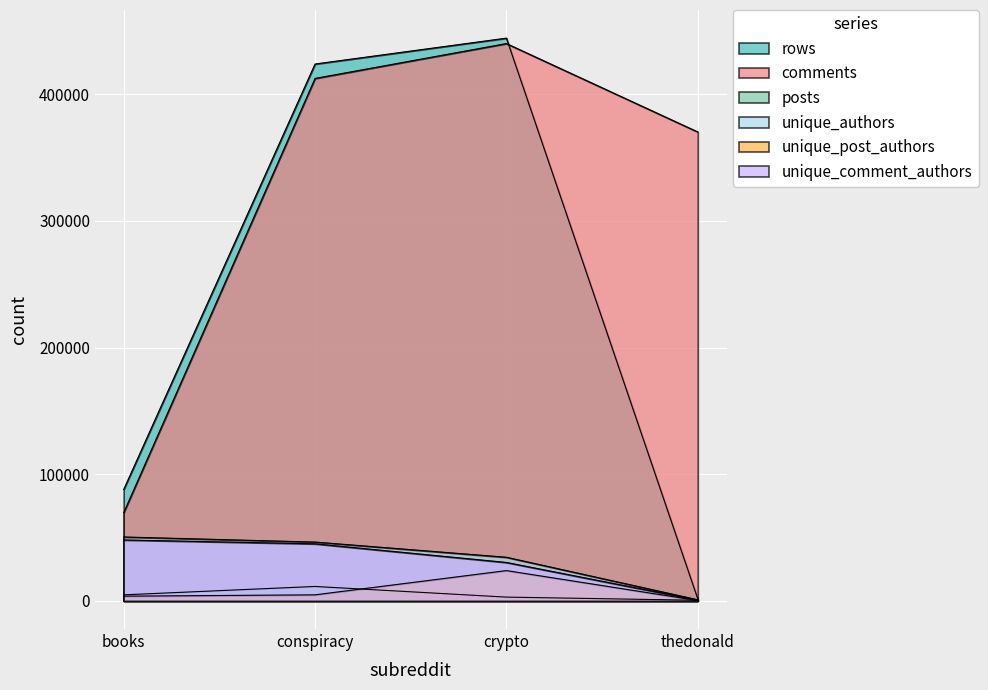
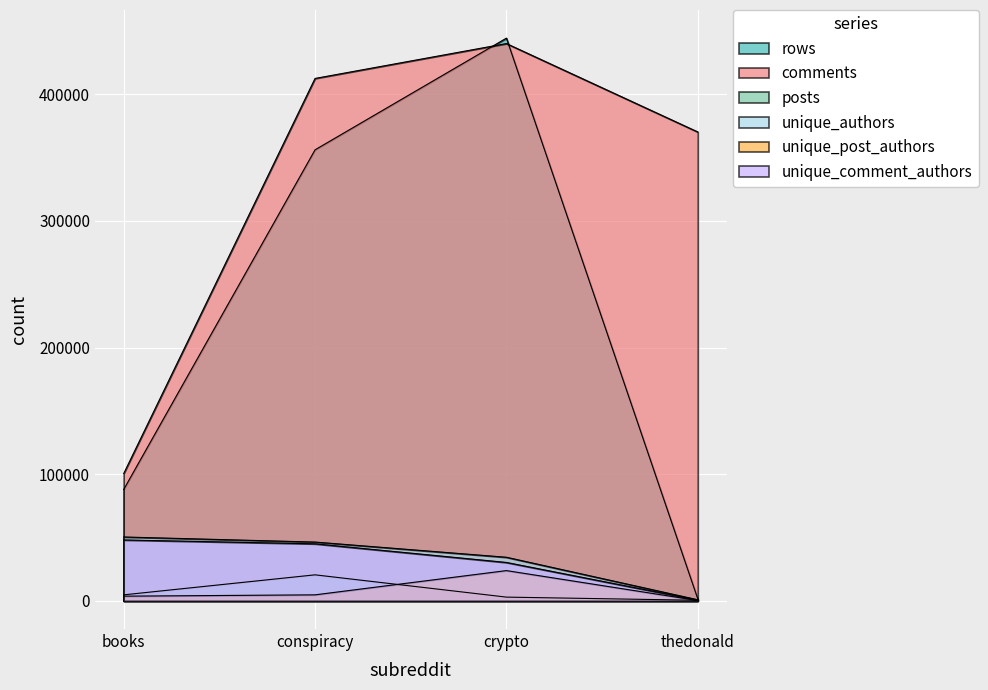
comments, books: 70000 -> 101000
rows, conspiracy: 424000 -> 356000
posts, conspiracy: 11000 -> 21000
